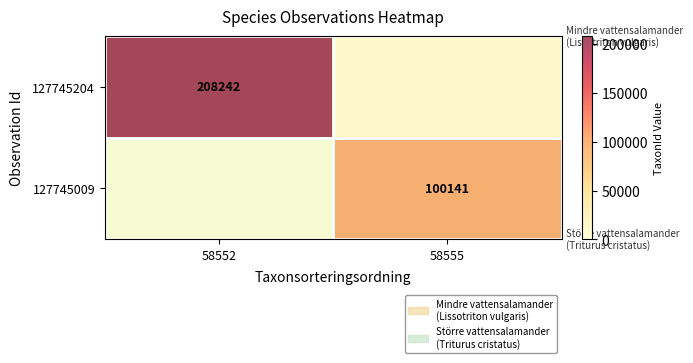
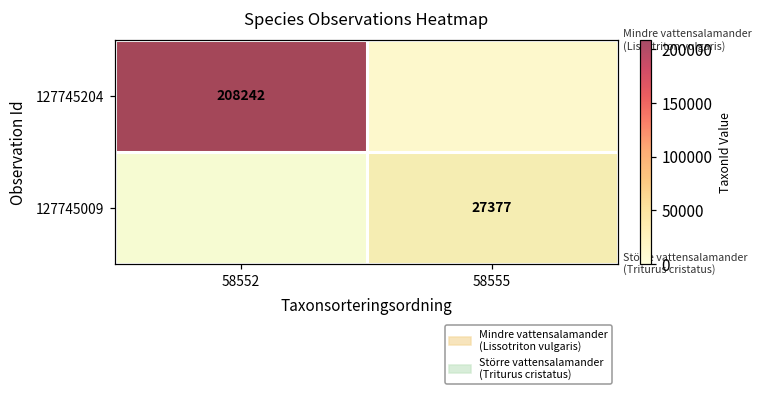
127745009, 58555: 100141 -> 27377
